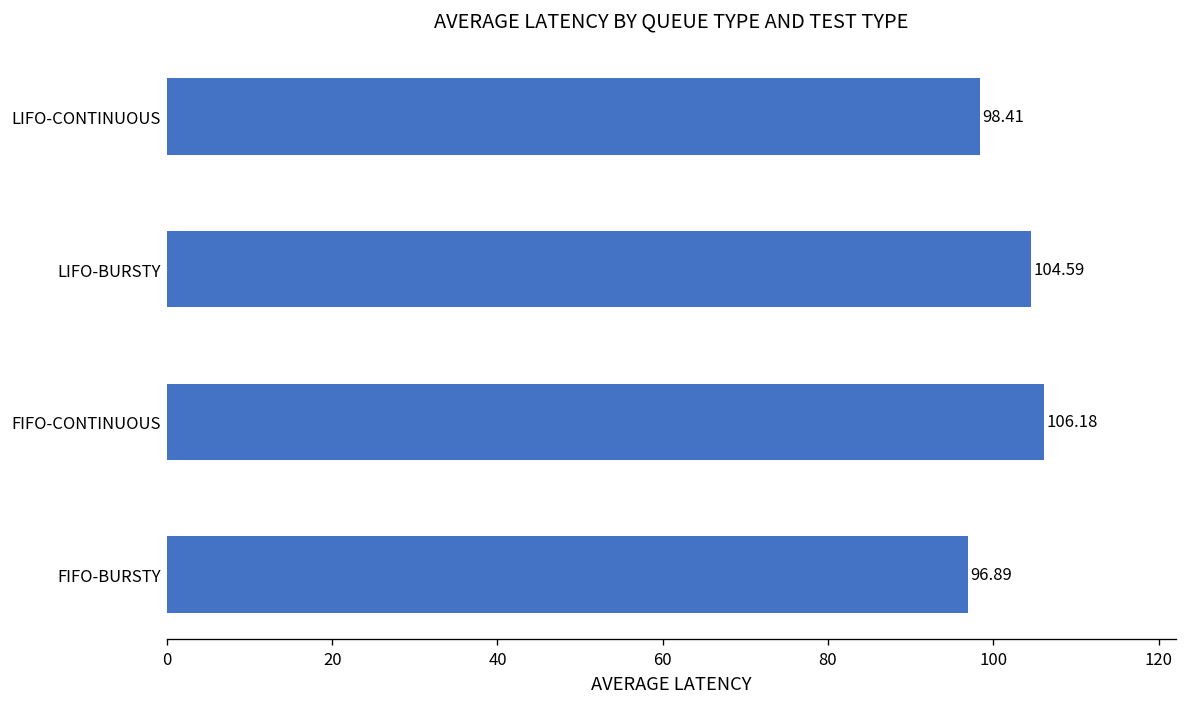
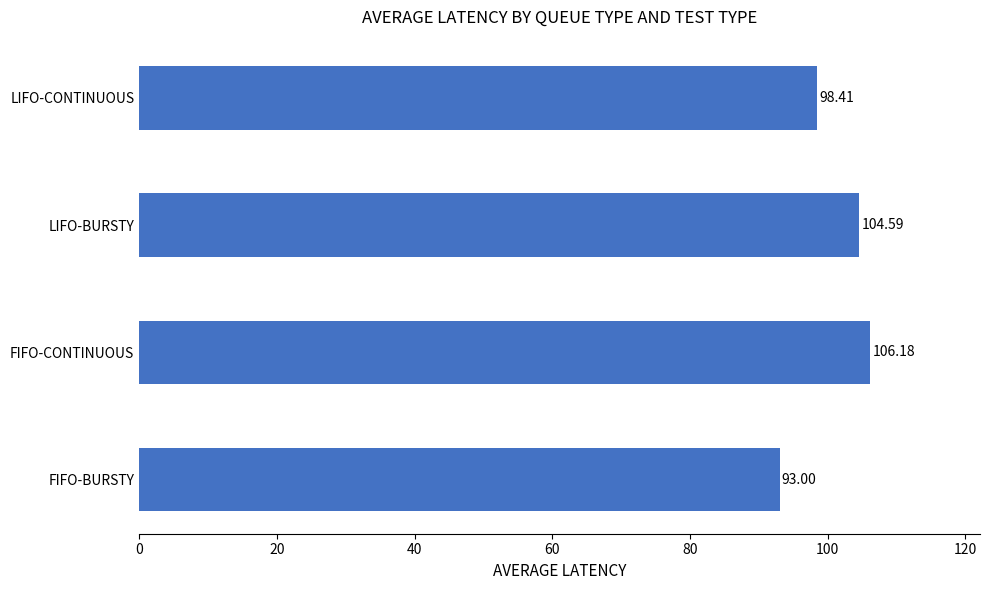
FIFO-BURSTY: 96.89 -> 93.00
